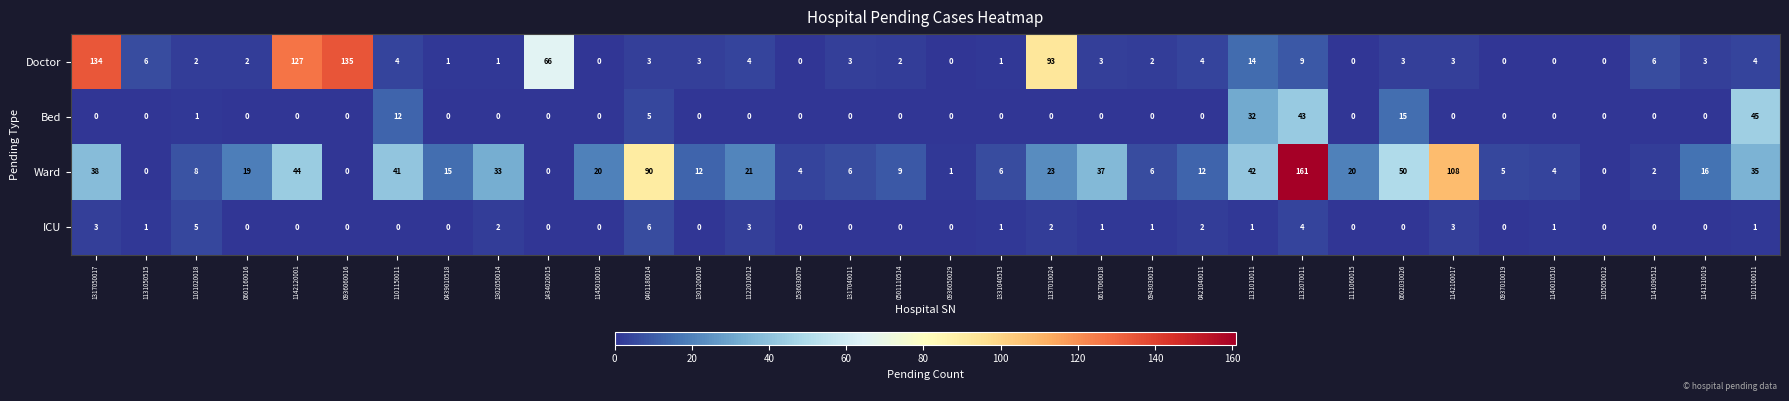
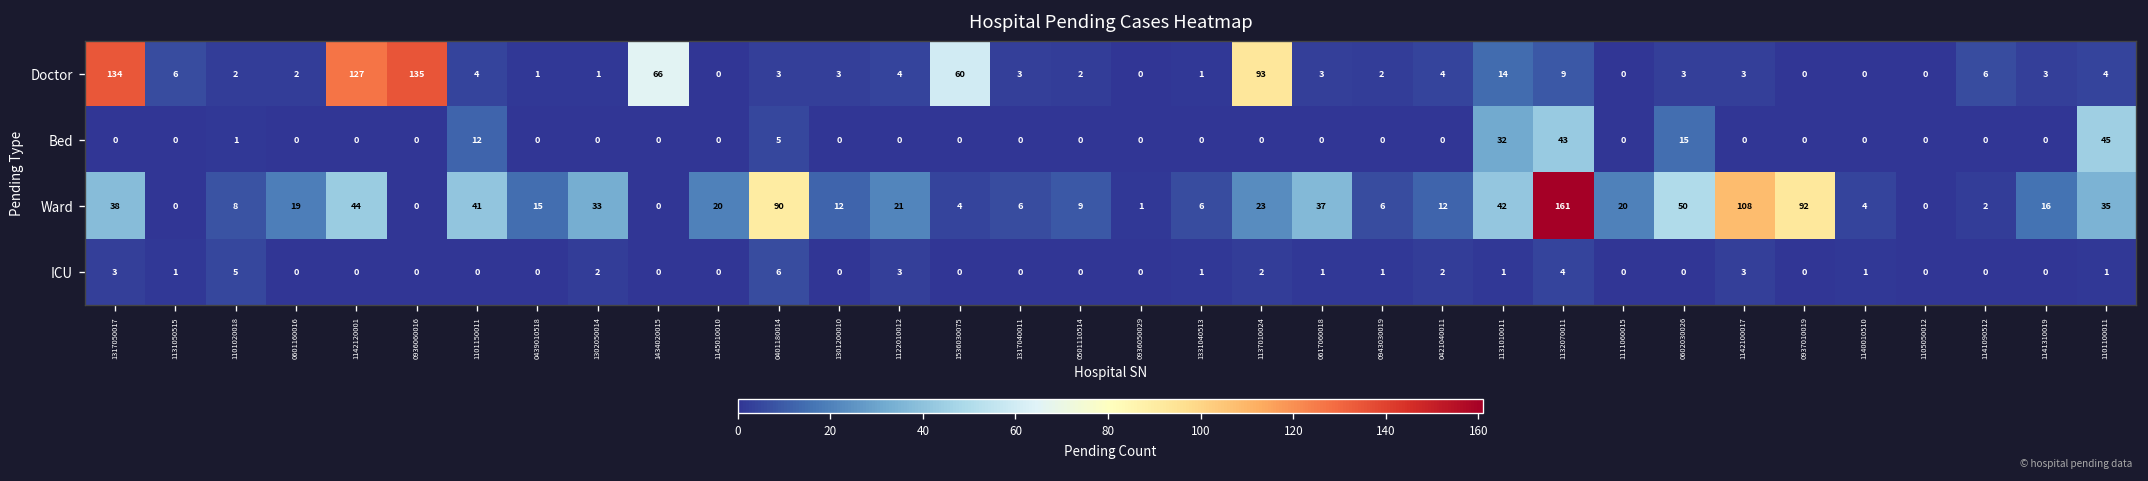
Doctor, 1536030075: 0 -> 60
Ward, 0937010019: 5 -> 92
